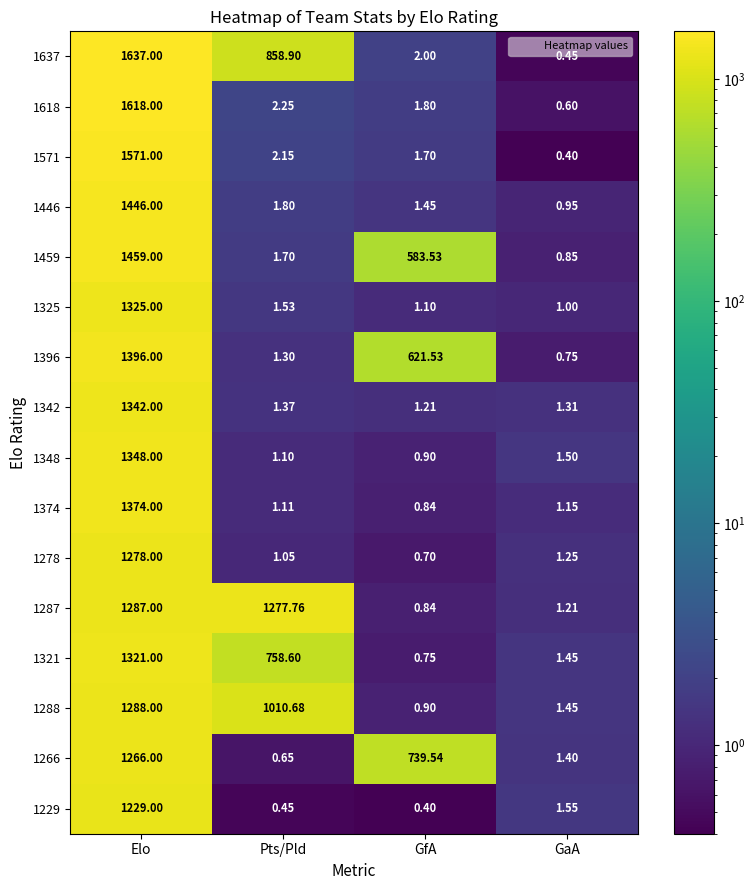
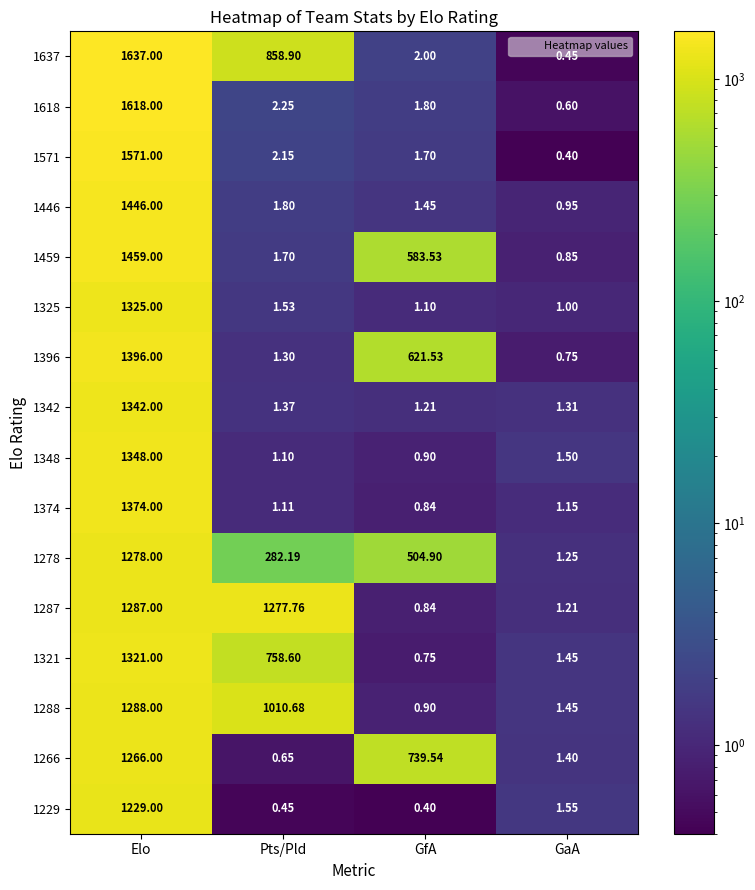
1278, Pts/Pld: 1.05 -> 282.19
1278, GfA: 0.70 -> 504.90
